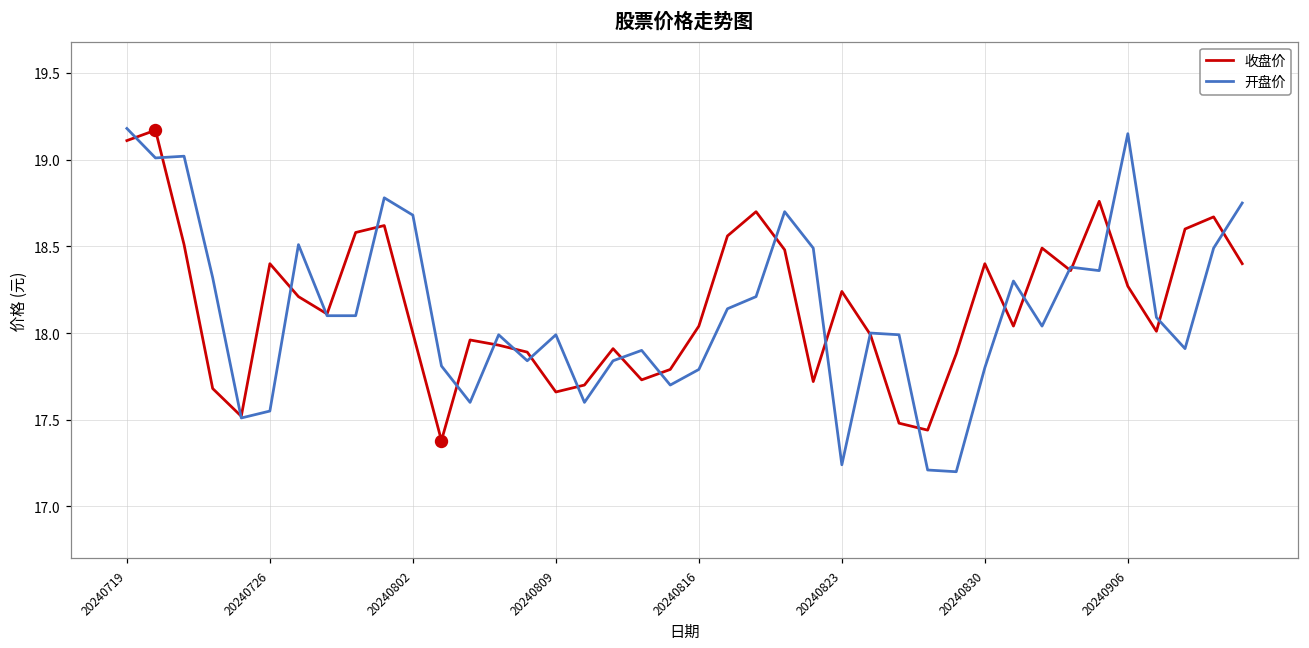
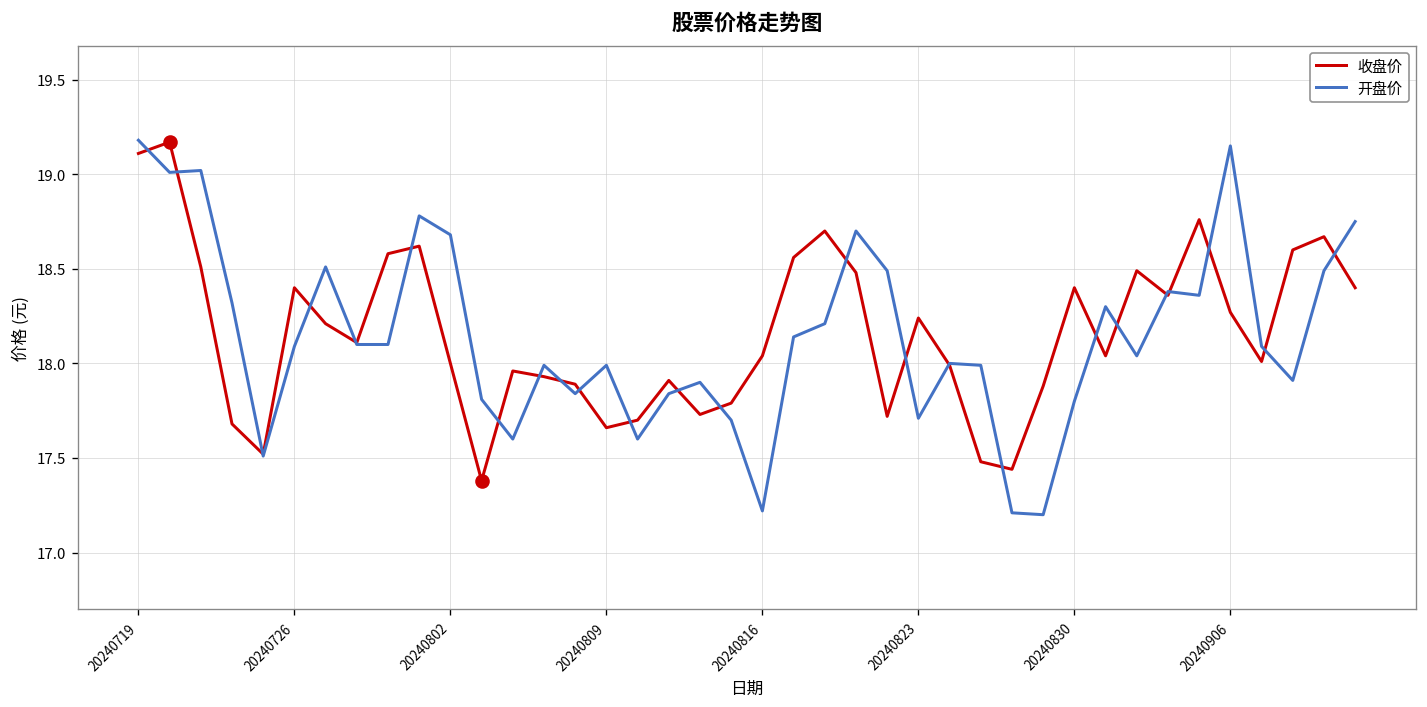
开盘价, 20240726: 17.55 -> 18.09
开盘价, 20240816: 17.79 -> 17.22
开盘价, 20240823: 17.24 -> 17.71
